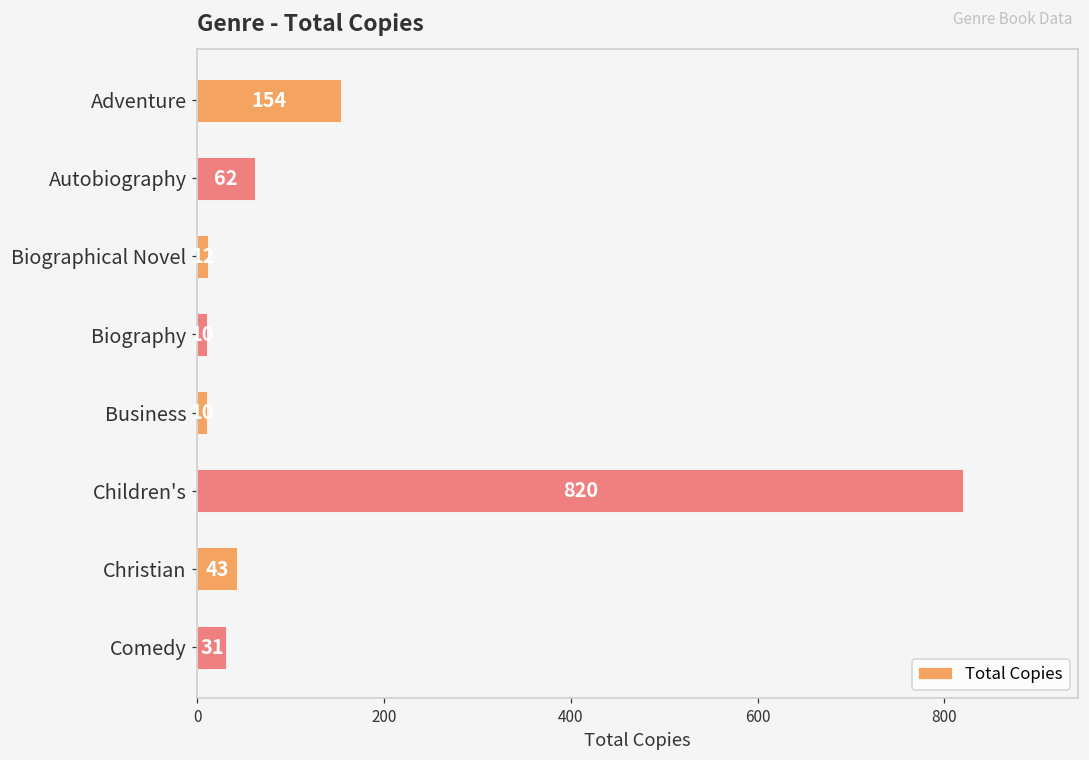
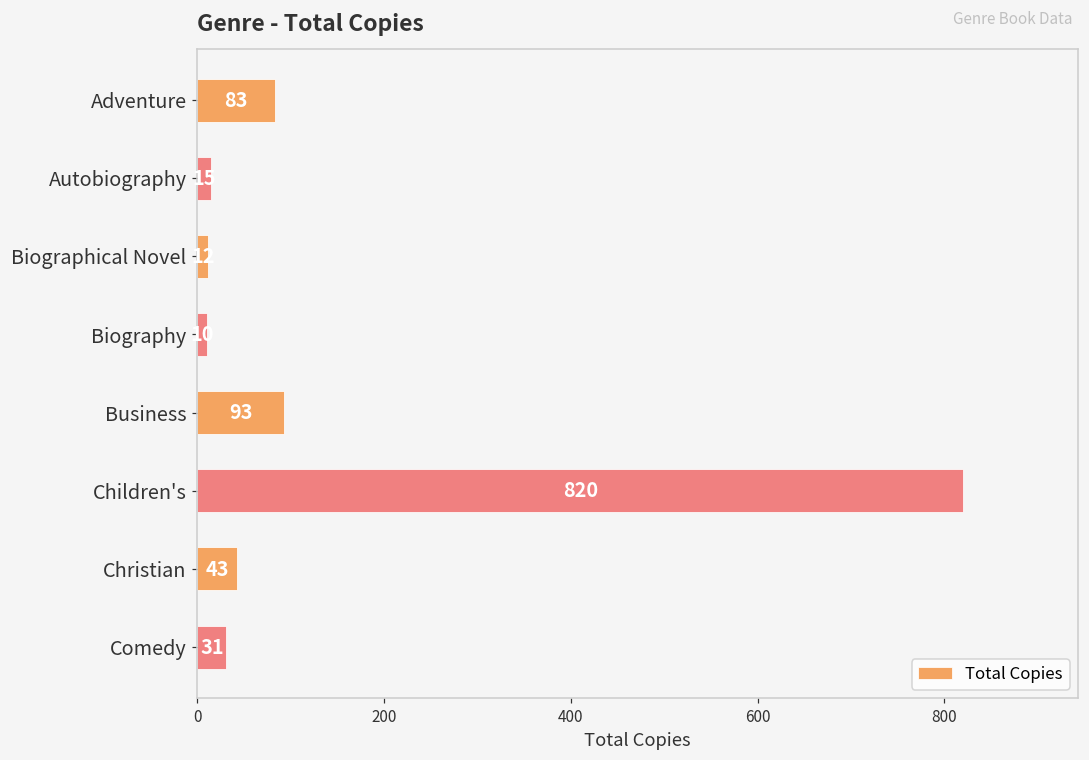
Adventure: 154 -> 83
Autobiography: 60 -> 20
Business: 10 -> 90
